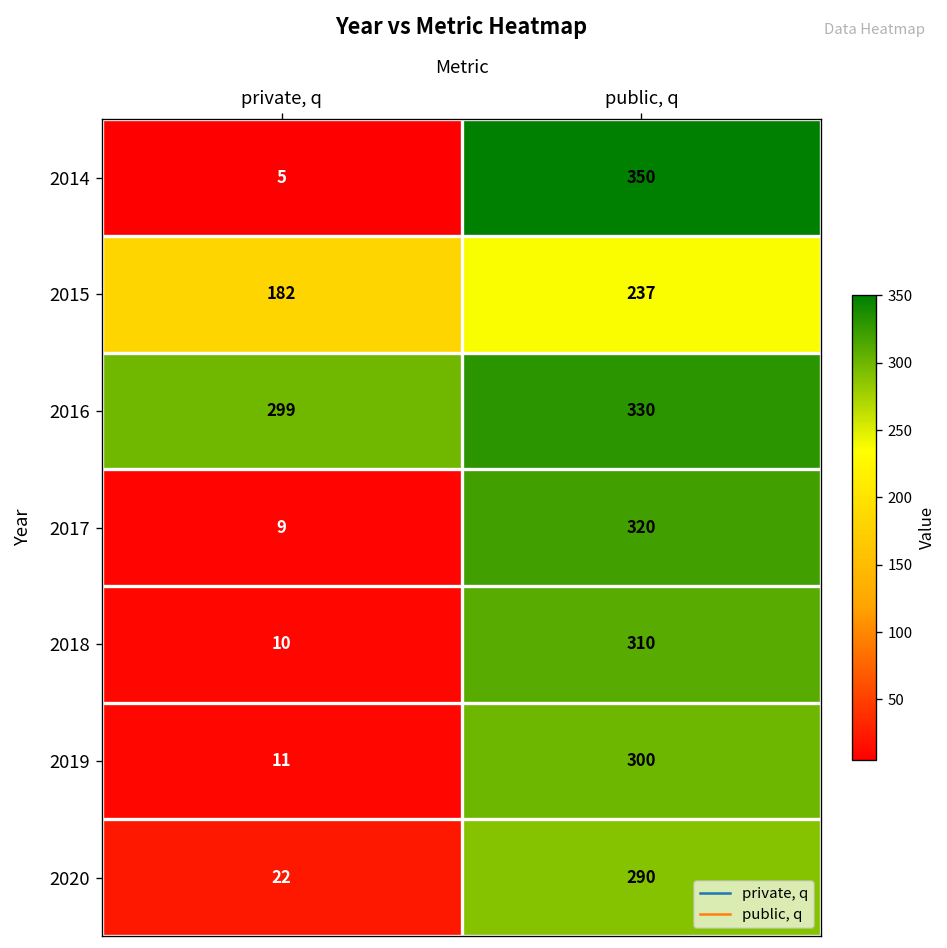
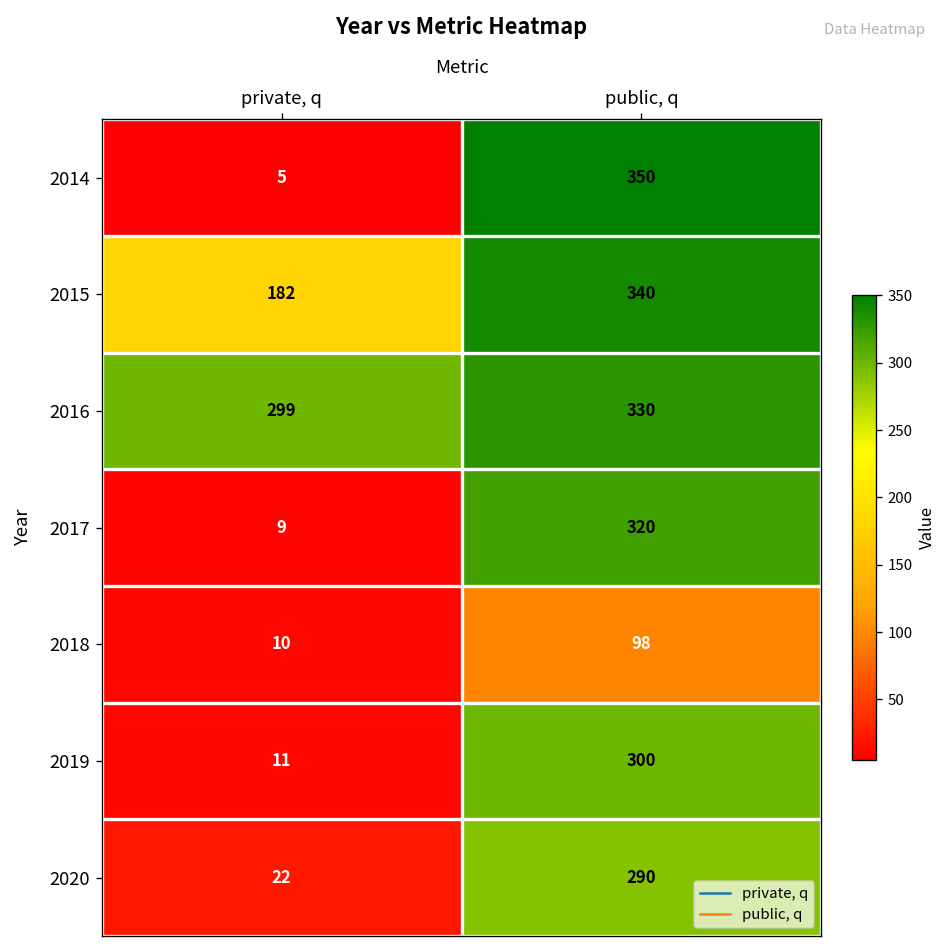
2015, public, q: 237 -> 340
2018, public, q: 310 -> 98
